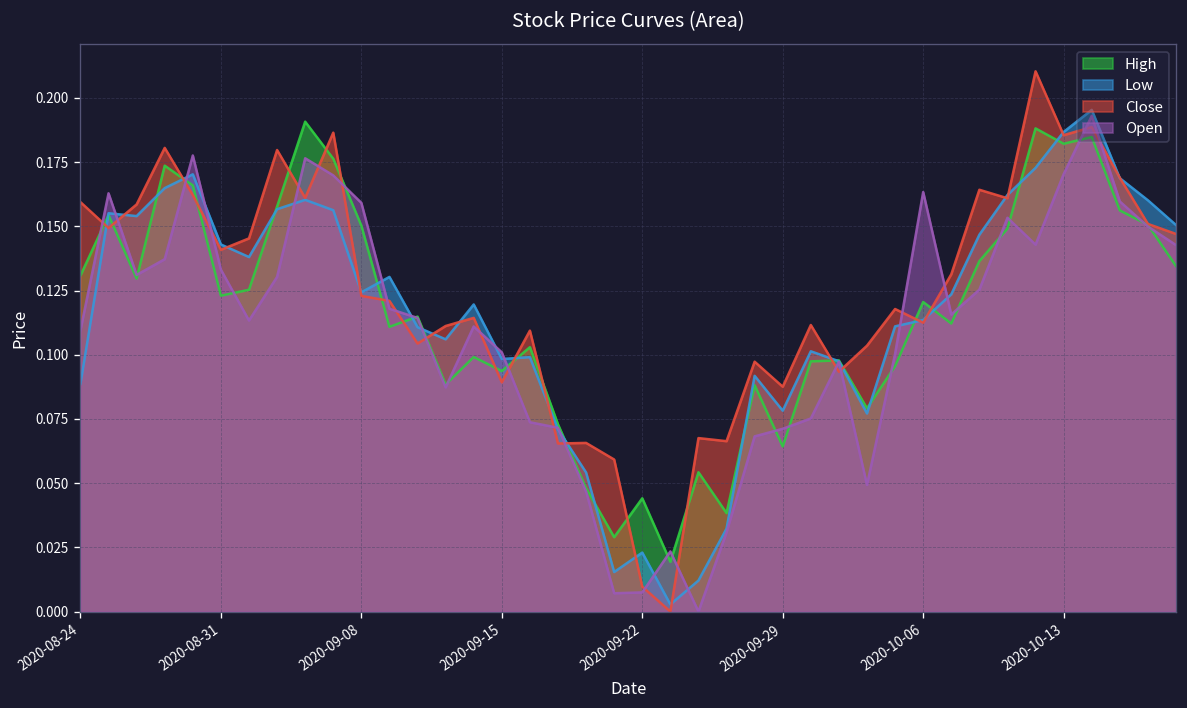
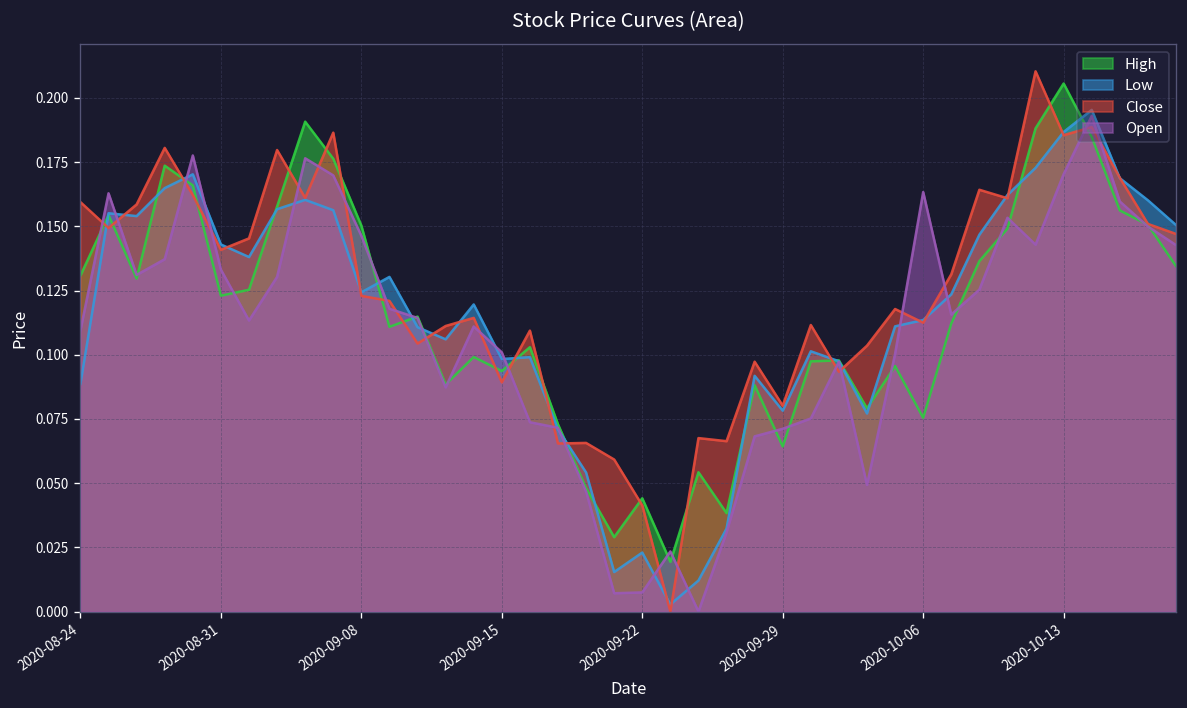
Open, 2020-09-08: 0.159 -> 0.146
Close, 2020-09-22: 0.010 -> 0.041
Close, 2020-09-29: 0.088 -> 0.080
High, 2020-10-06: 0.121 -> 0.075
High, 2020-10-13: 0.182 -> 0.206
